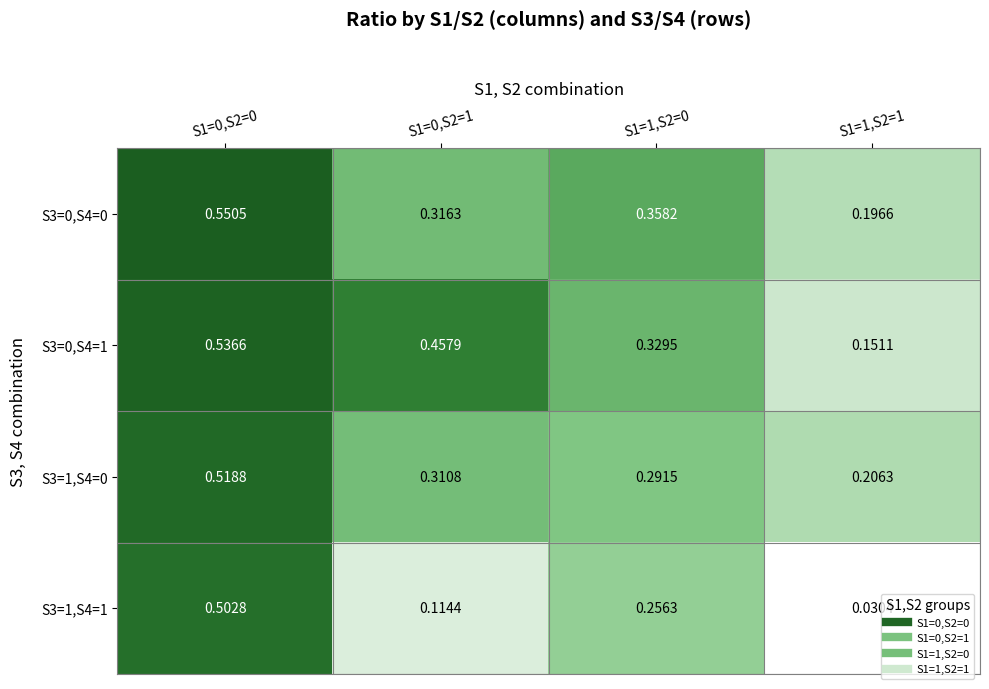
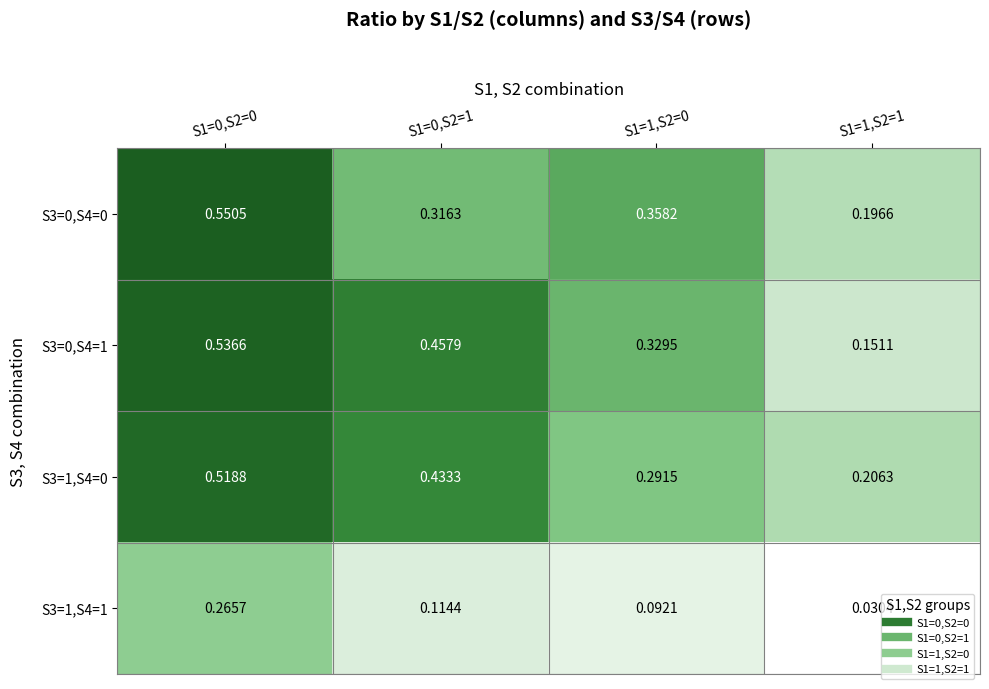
S3=1,S4=0, S1=0,S2=1: 0.3108 -> 0.4333
S3=1,S4=1, S1=0,S2=0: 0.5028 -> 0.2657
S3=1,S4=1, S1=1,S2=0: 0.2563 -> 0.0921
